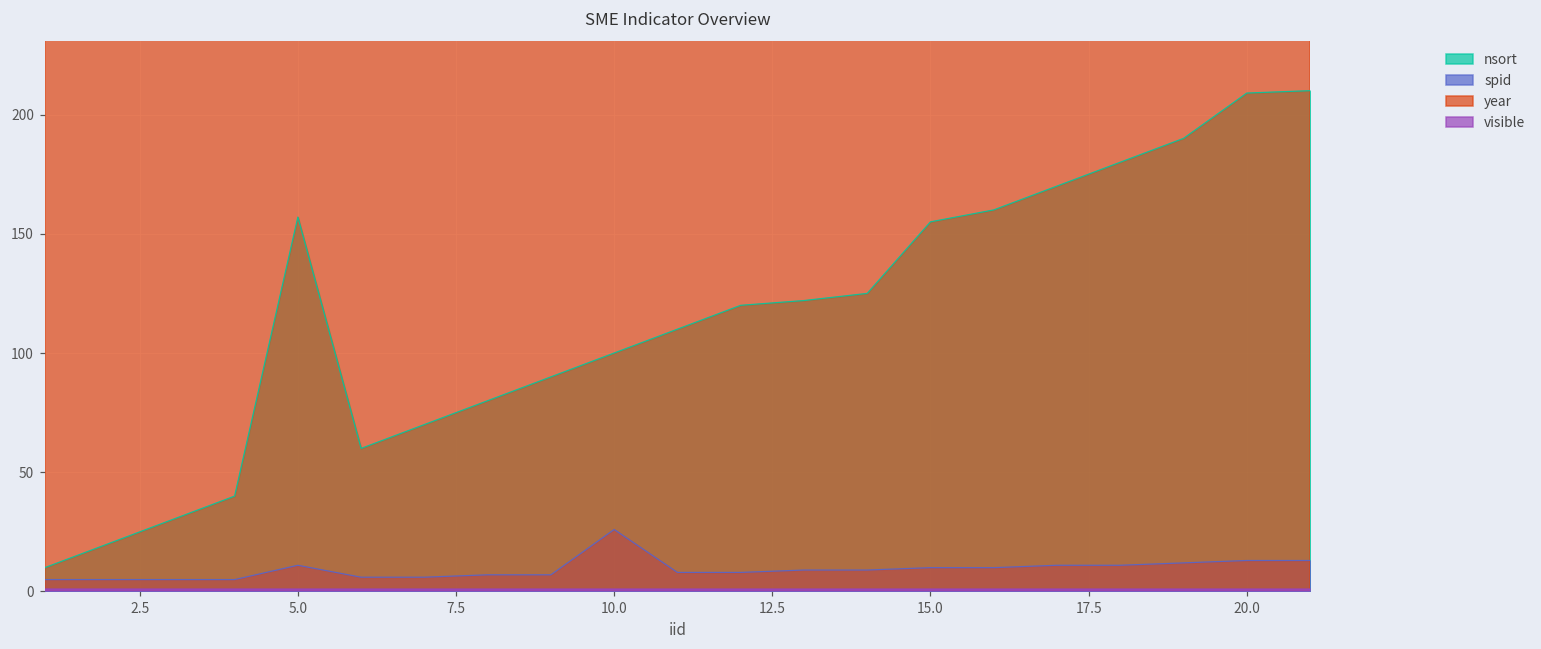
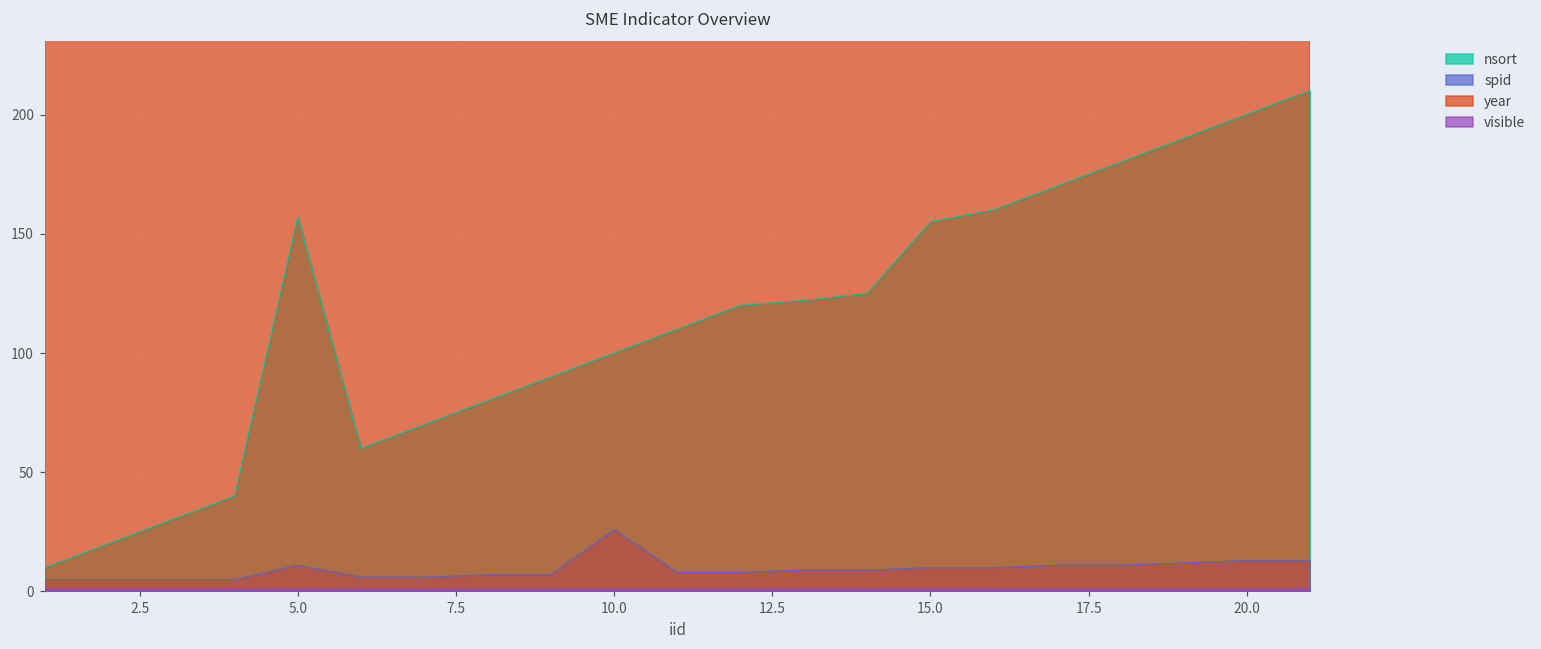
nsort, 20.0: 209 -> 200
